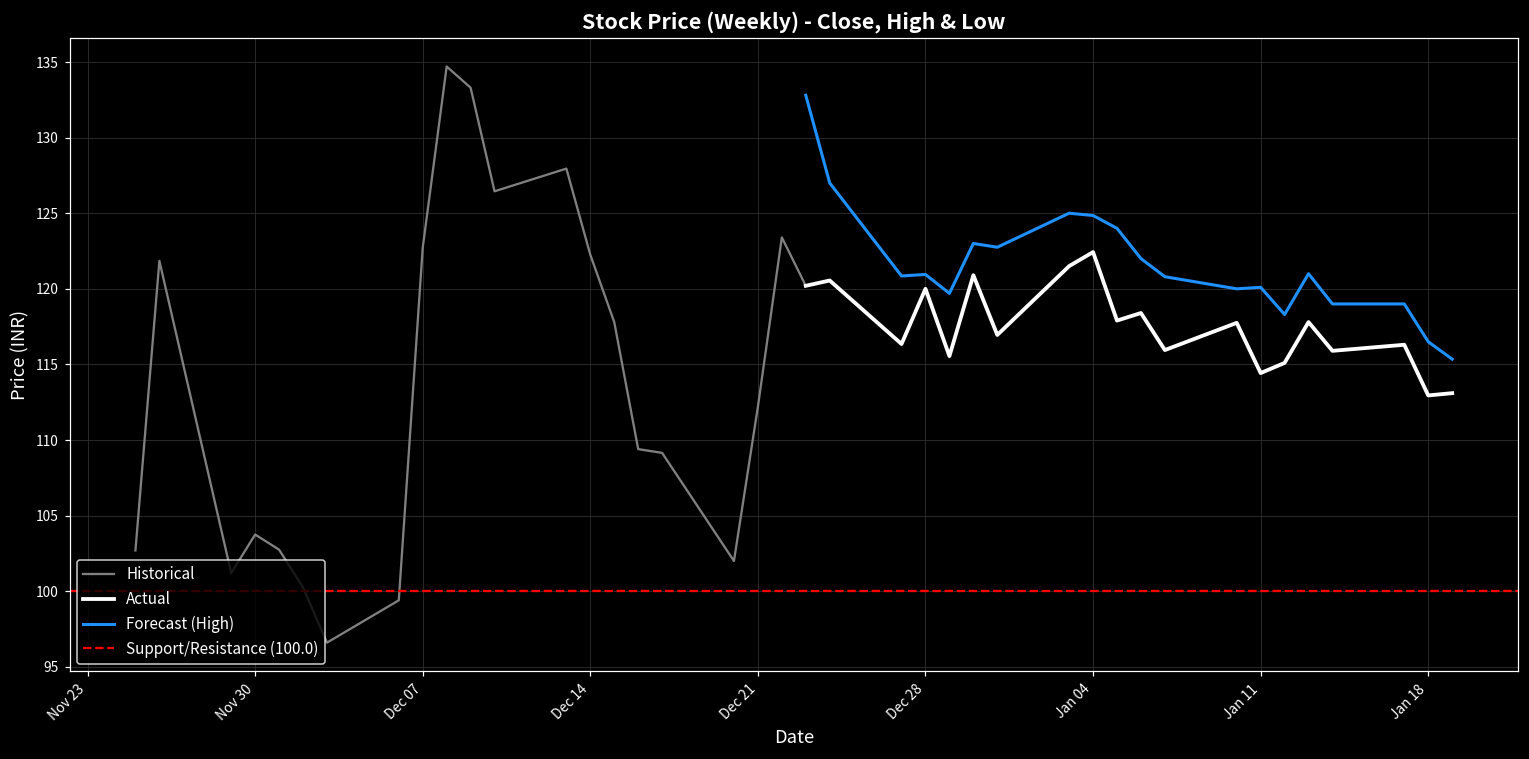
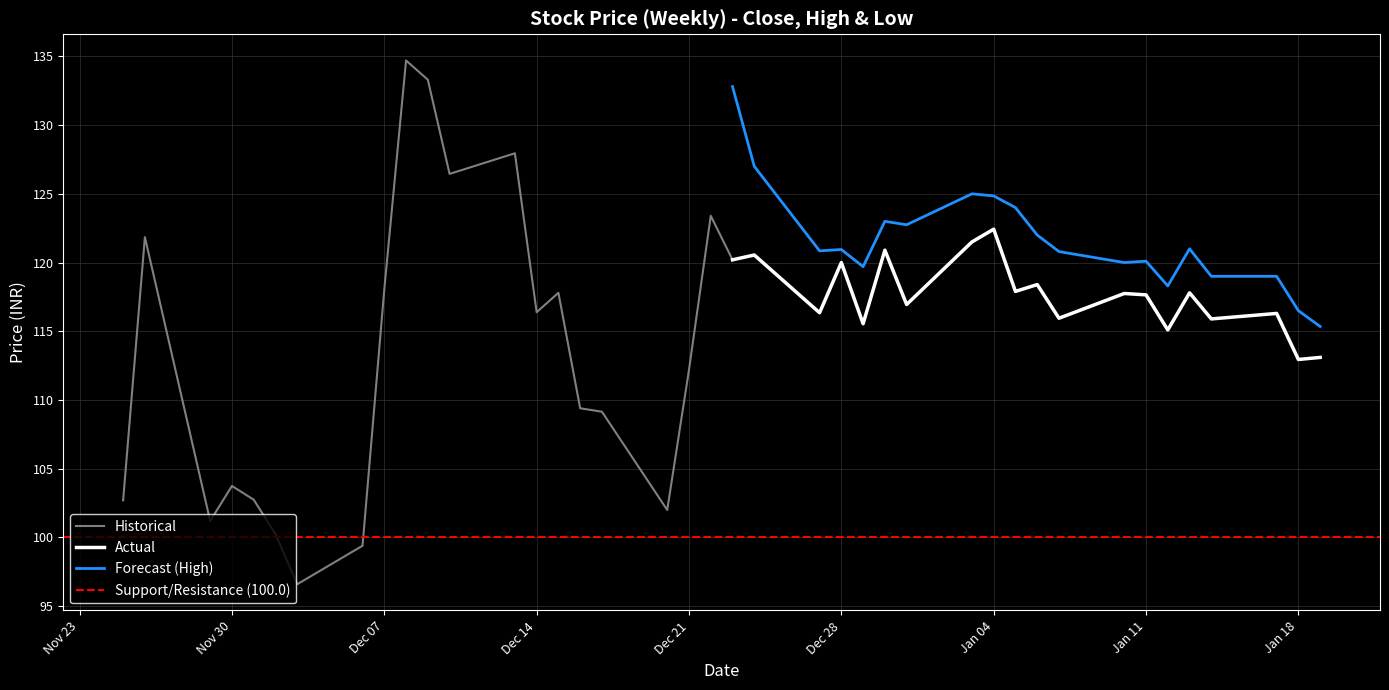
Historical, Dec 07: 122.7 -> 118.1
Historical, Dec 14: 122.3 -> 116.4
Actual, Jan 11: 114.4 -> 117.7
